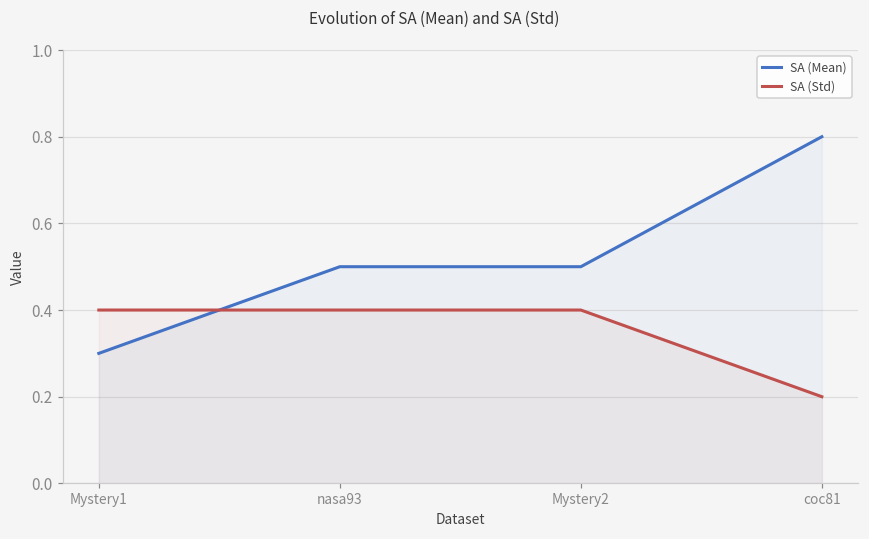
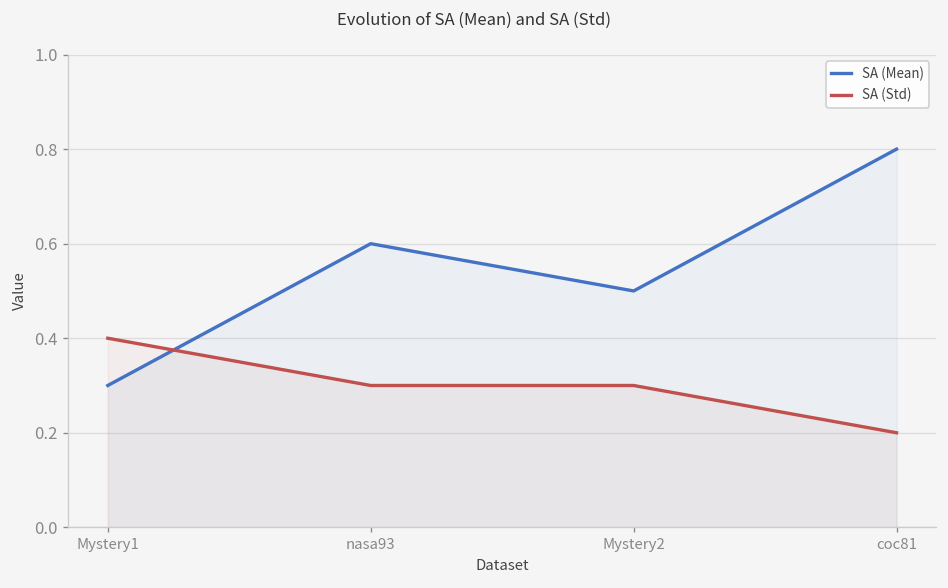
SA (Mean), nasa93: 0.5 -> 0.6
SA (Std), nasa93: 0.4 -> 0.3
SA (Std), Mystery2: 0.4 -> 0.3
